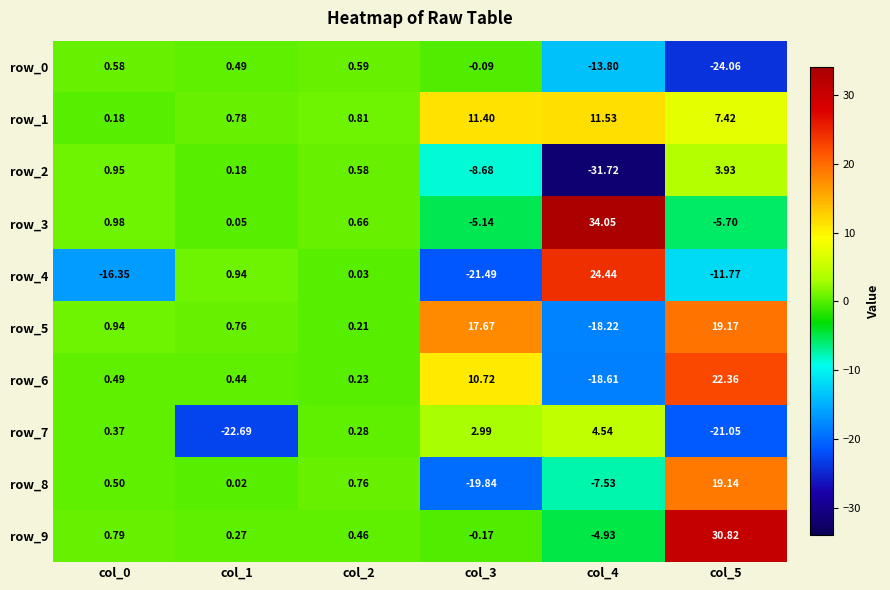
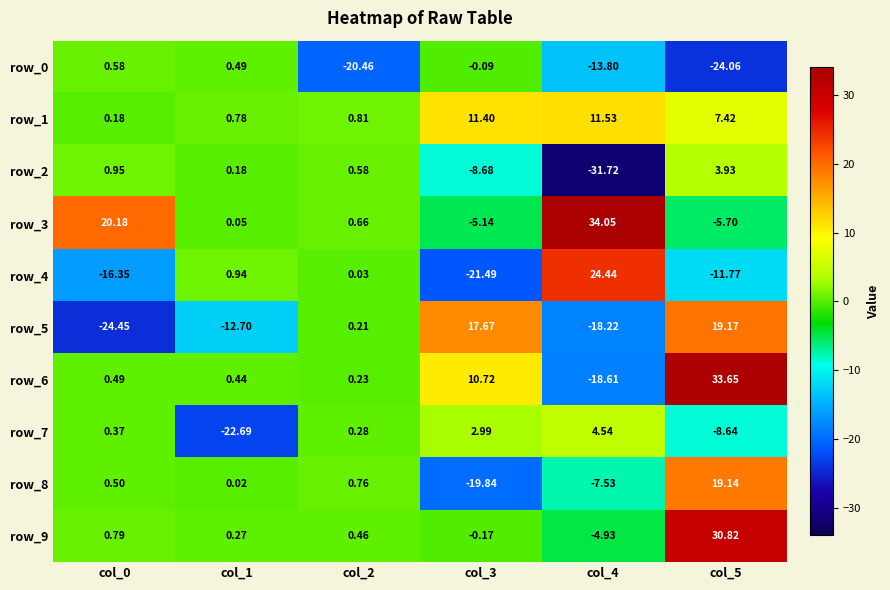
row_0, col_2: 0.59 -> -20.46
row_3, col_0: 0.98 -> 20.18
row_5, col_0: 0.94 -> -24.45
row_5, col_1: 0.76 -> -12.70
row_6, col_5: 22.36 -> 33.65
row_7, col_5: -21.05 -> -8.64
